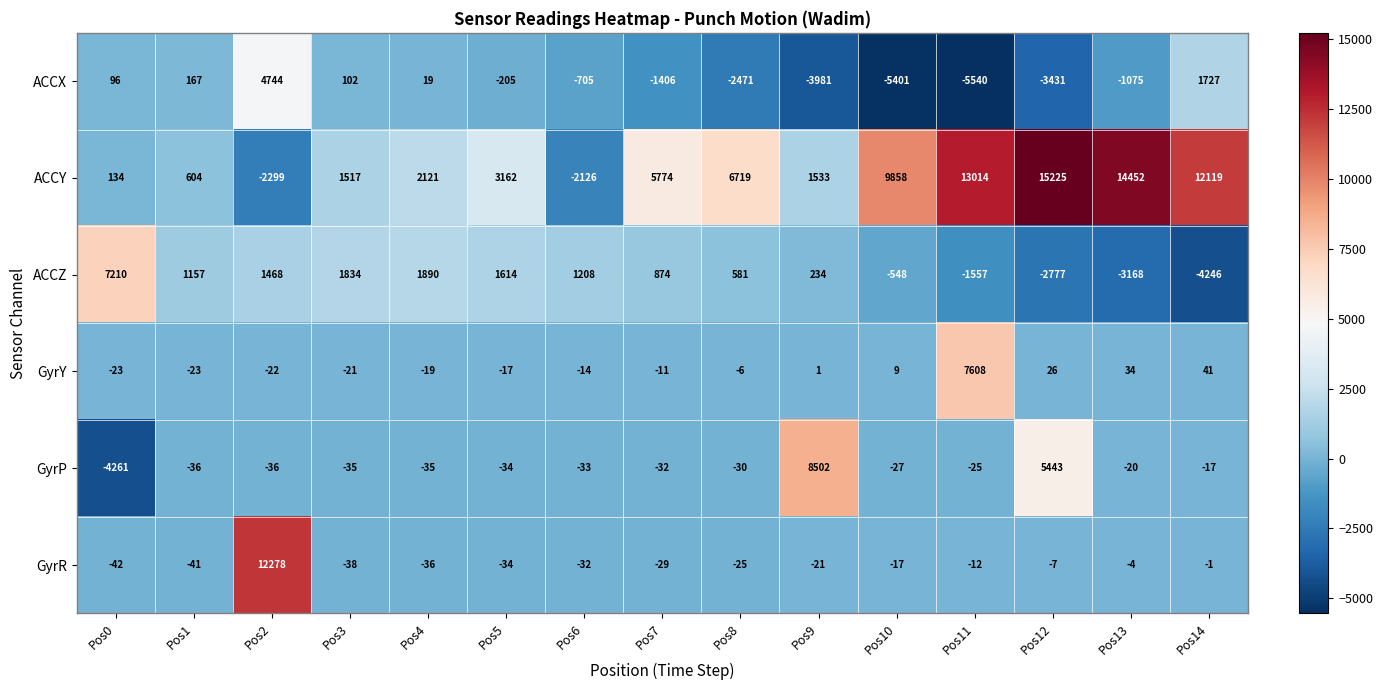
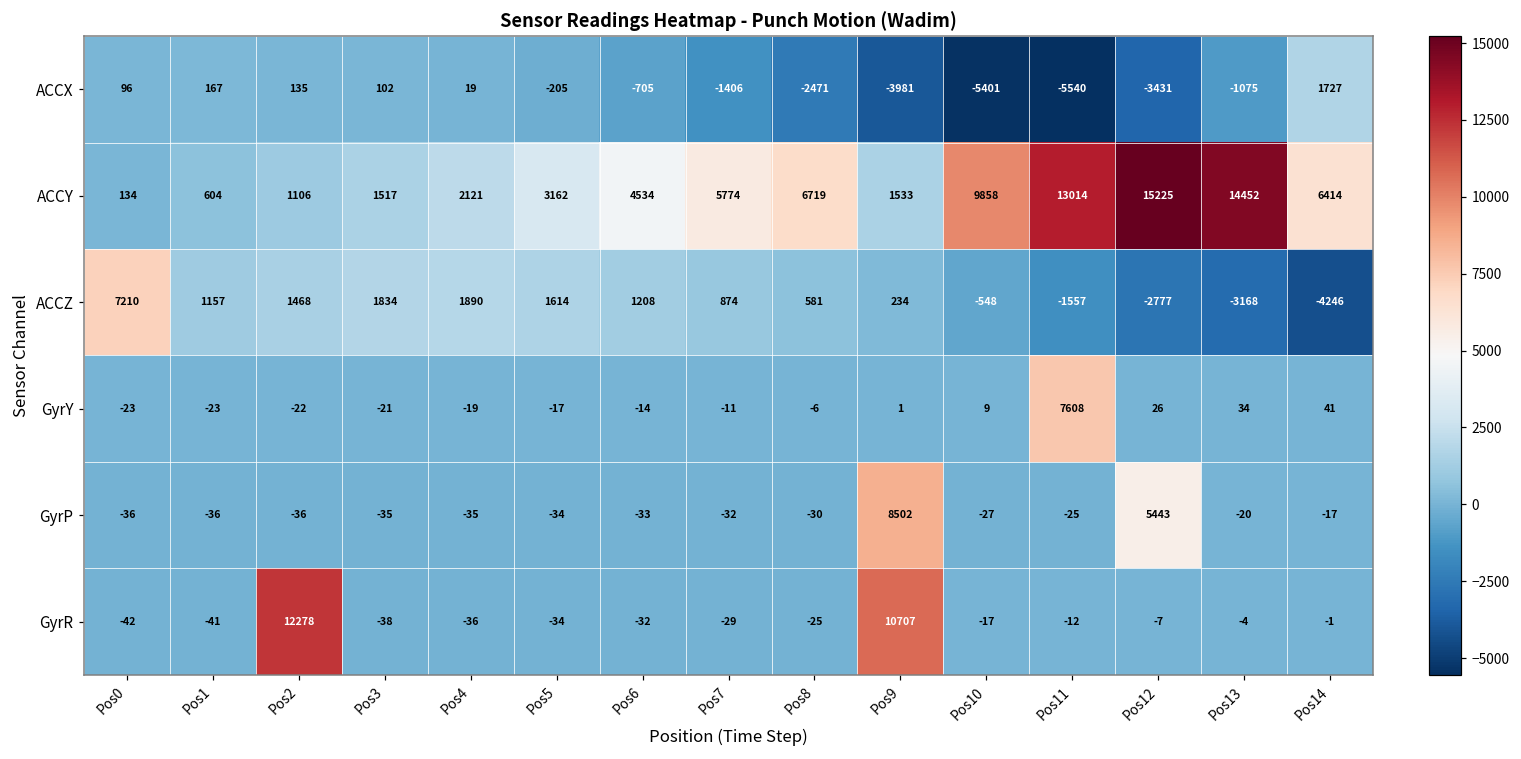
ACCX, Pos2: 4744 -> 135
ACCY, Pos2: -2299 -> 1106
ACCY, Pos6: -2126 -> 4534
ACCY, Pos14: 12119 -> 6414
GyrP, Pos0: -4261 -> -36
GyrR, Pos9: -21 -> 10707
